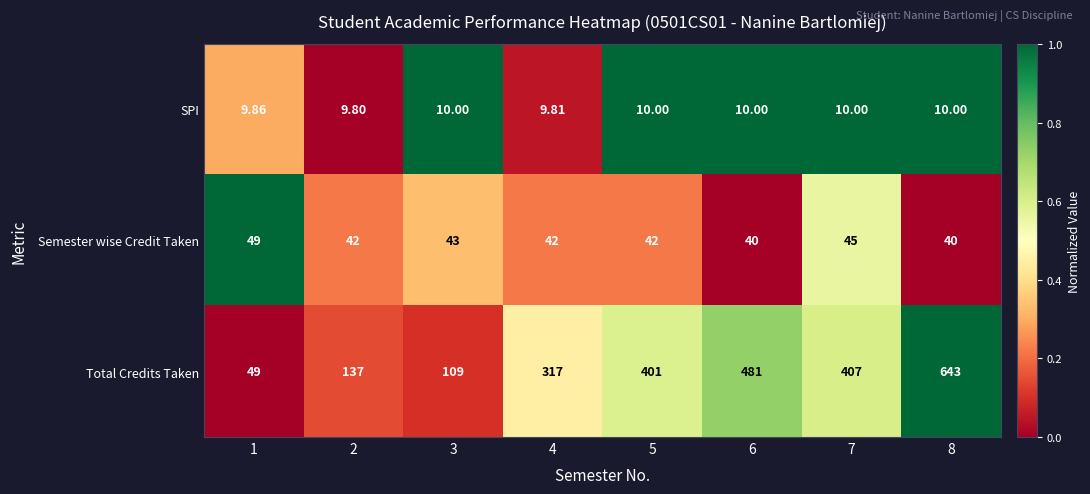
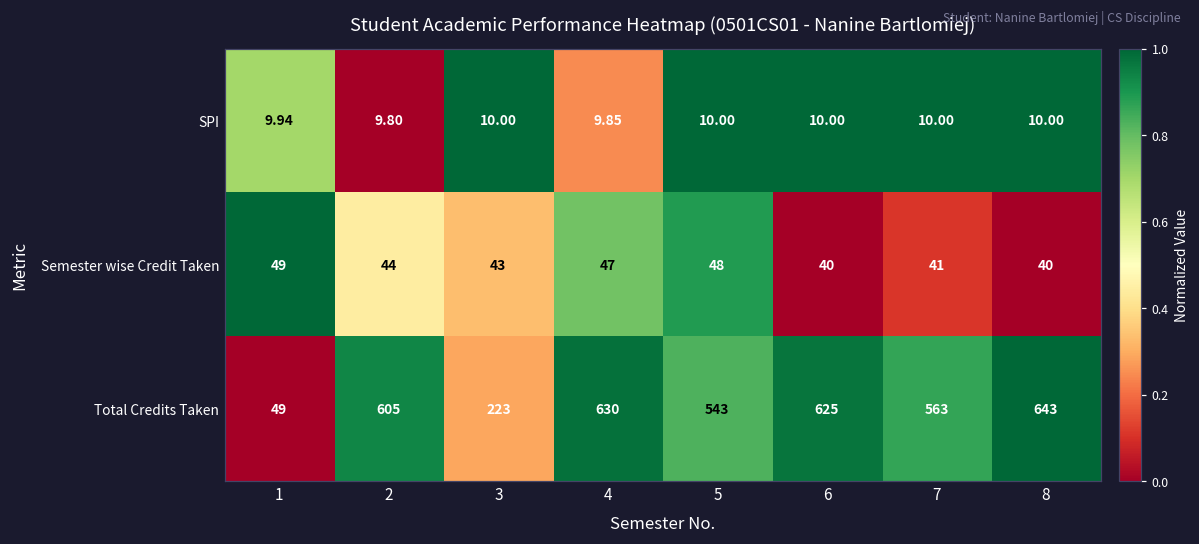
SPI, 1: 9.86 -> 9.94
SPI, 4: 9.81 -> 9.85
Semester wise Credit Taken, 2: 42 -> 44
Semester wise Credit Taken, 4: 42 -> 47
Semester wise Credit Taken, 5: 42 -> 48
Semester wise Credit Taken, 7: 45 -> 41
Total Credits Taken, 2: 137 -> 605
Total Credits Taken, 3: 109 -> 223
Total Credits Taken, 4: 317 -> 630
Total Credits Taken, 5: 401 -> 543
Total Credits Taken, 6: 481 -> 625
Total Credits Taken, 7: 407 -> 563
